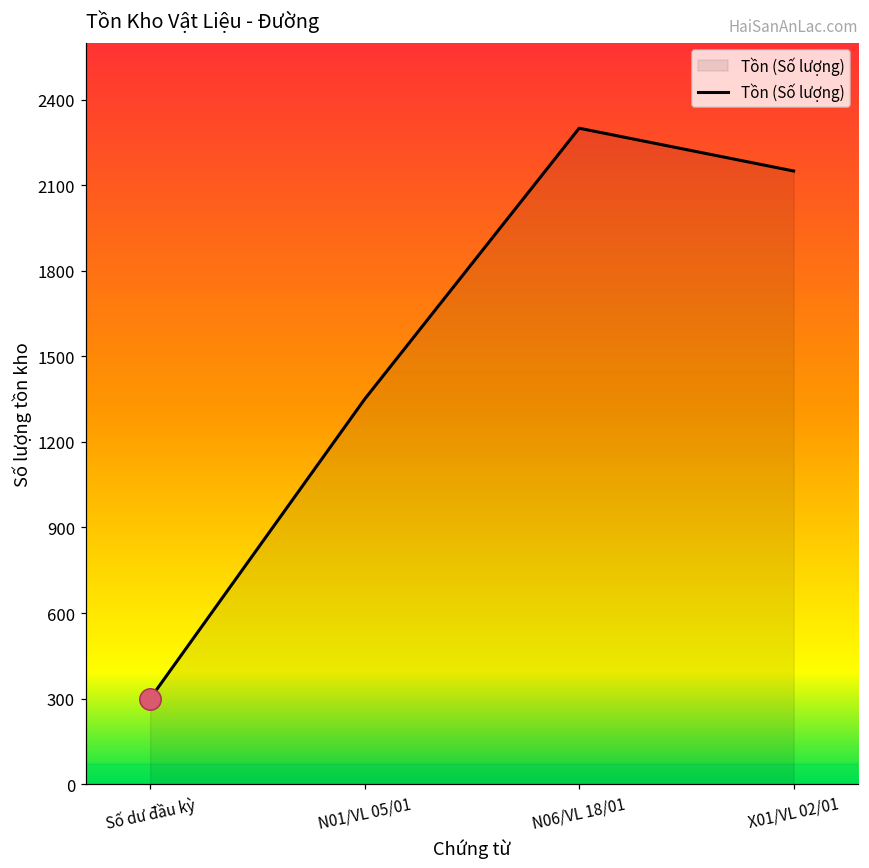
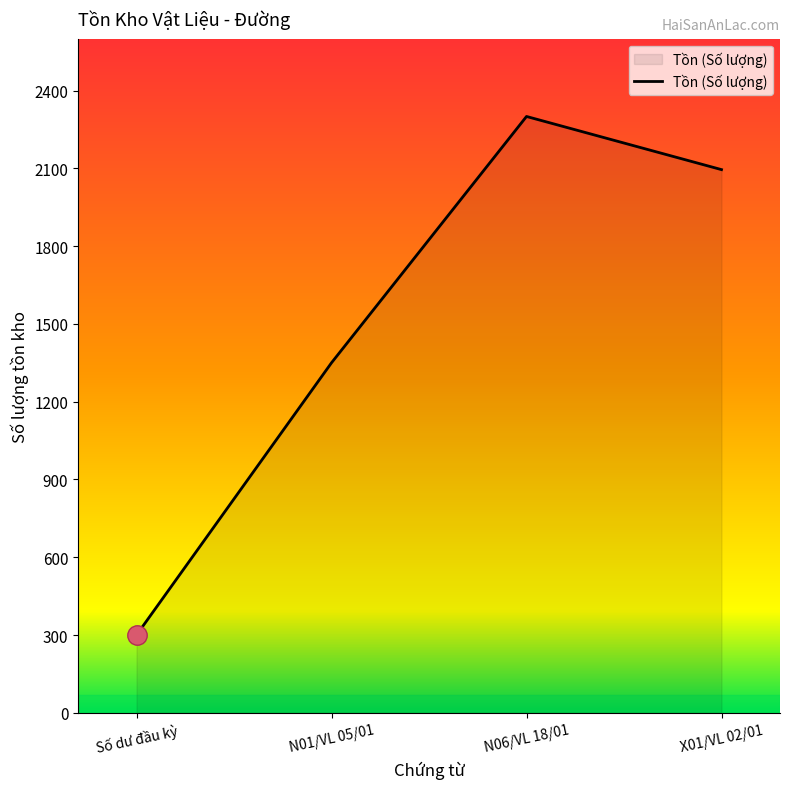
Tồn (Số lượng), X01/VL 02/01: 2150 -> 2100
